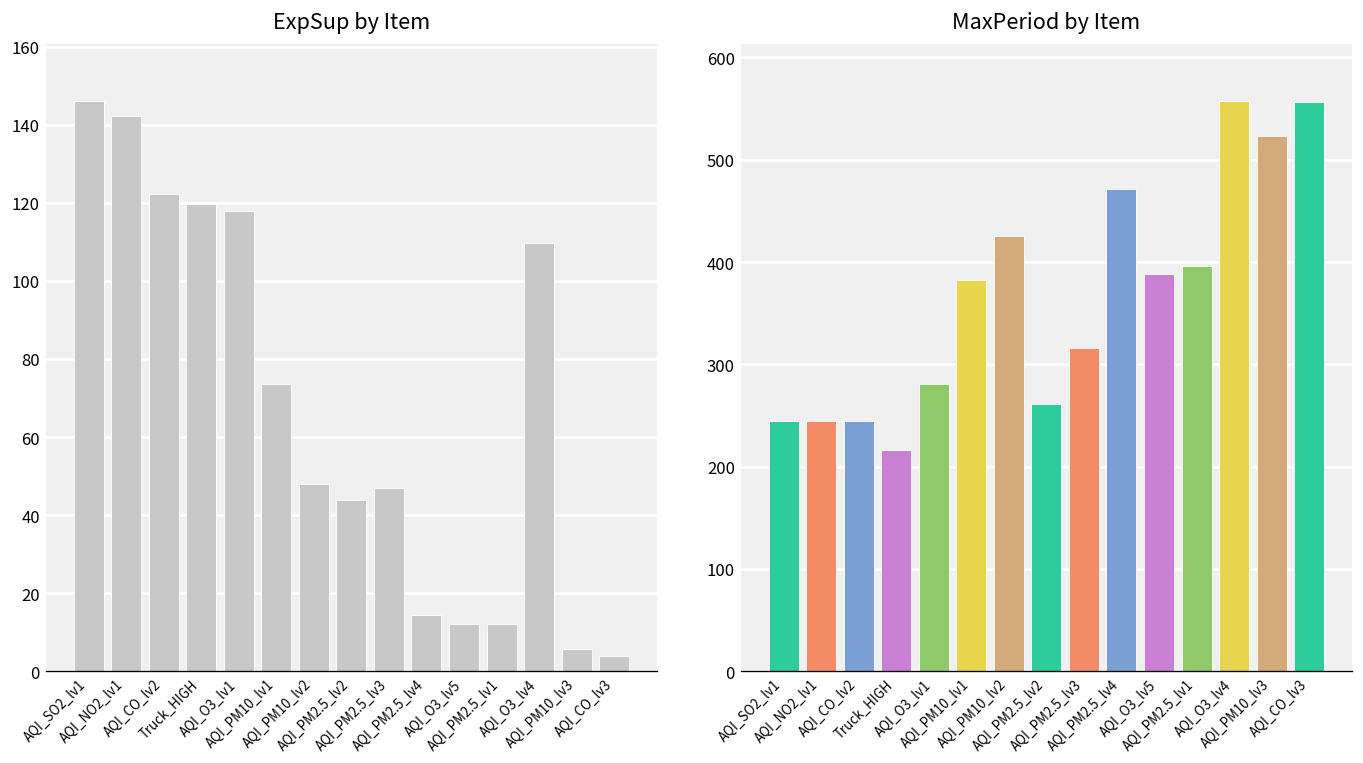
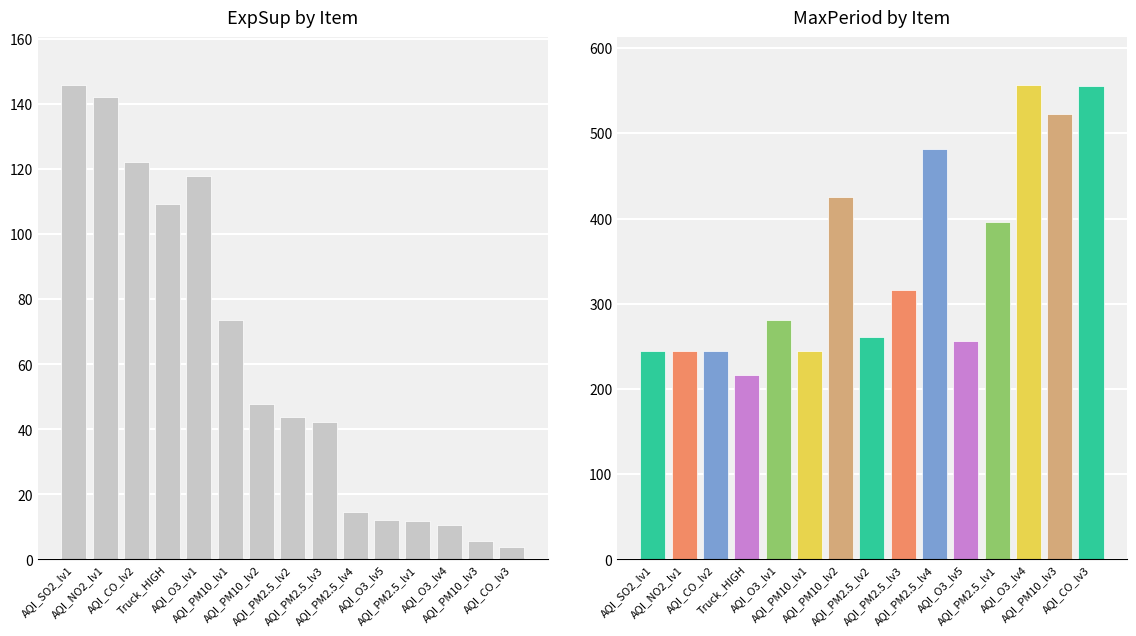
ExpSup by Item, Truck_HIGH: 120 -> 109
ExpSup by Item, AQI_PM2.5_lv3: 47 -> 42
ExpSup by Item, AQI_O3_lv4: 110 -> 11
MaxPeriod by Item, AQI_PM10_lv1: 380 -> 250
MaxPeriod by Item, AQI_PM2.5_lv4: 470 -> 480
MaxPeriod by Item, AQI_O3_lv5: 390 -> 260
